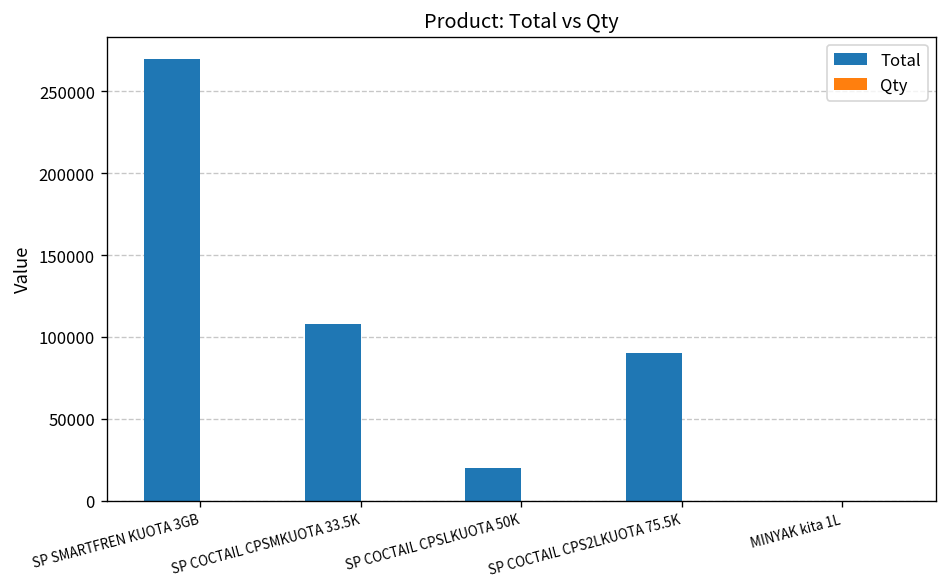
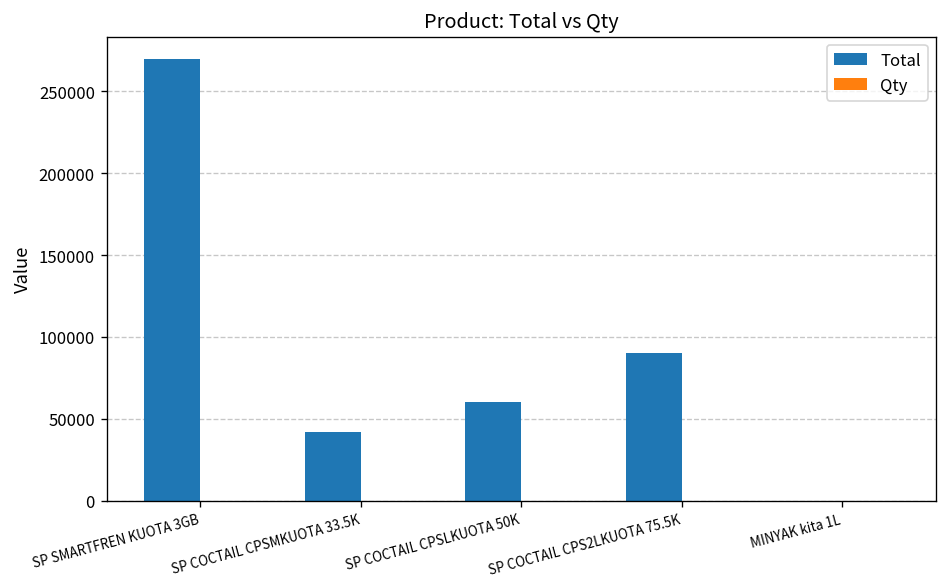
Total, SP COCTAIL CPSMKUOTA 33.5K: 108000 -> 42000
Total, SP COCTAIL CPSLKUOTA 50K: 20000 -> 60000
